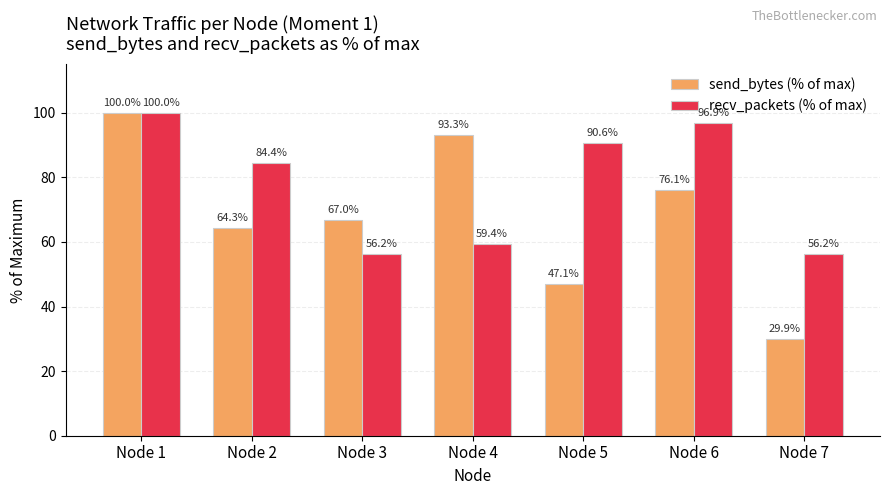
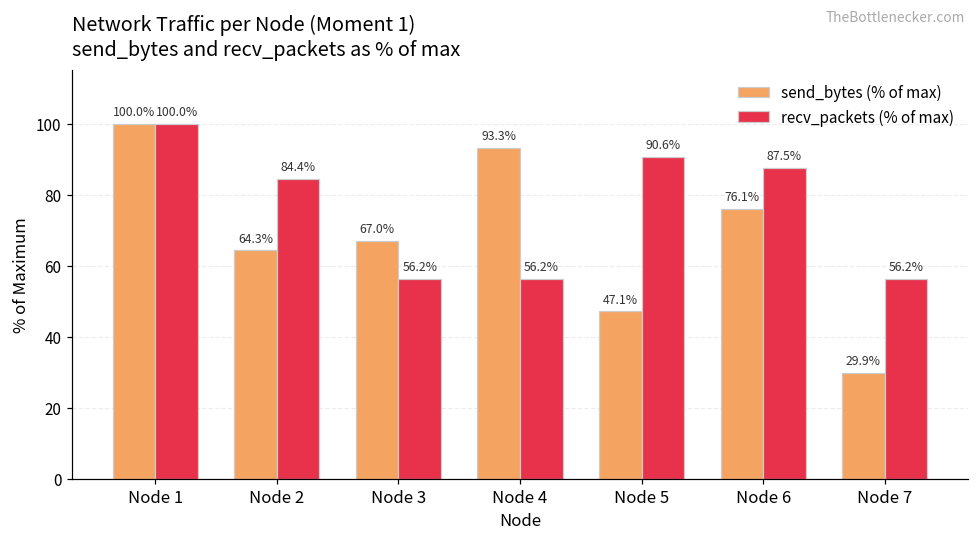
recv_packets (% of max), Node 4: 59.4% -> 56.2%
recv_packets (% of max), Node 6: 96.9% -> 87.5%
